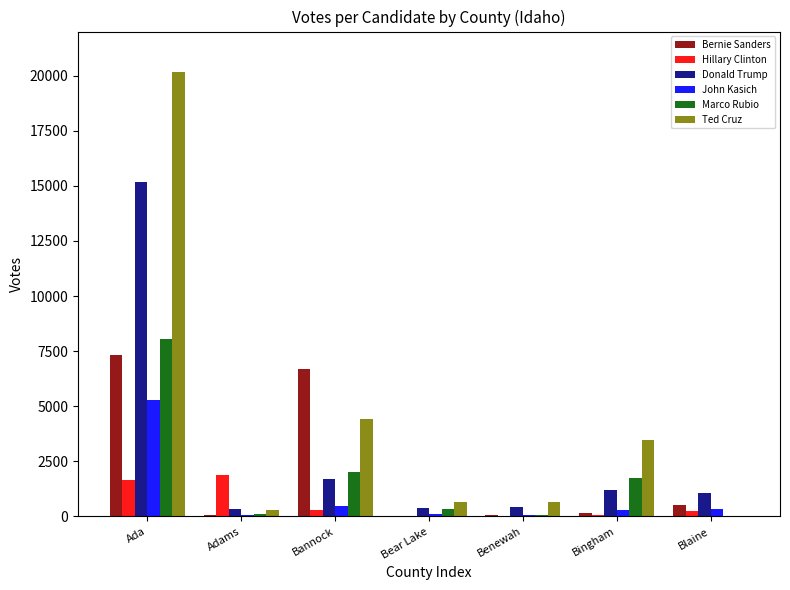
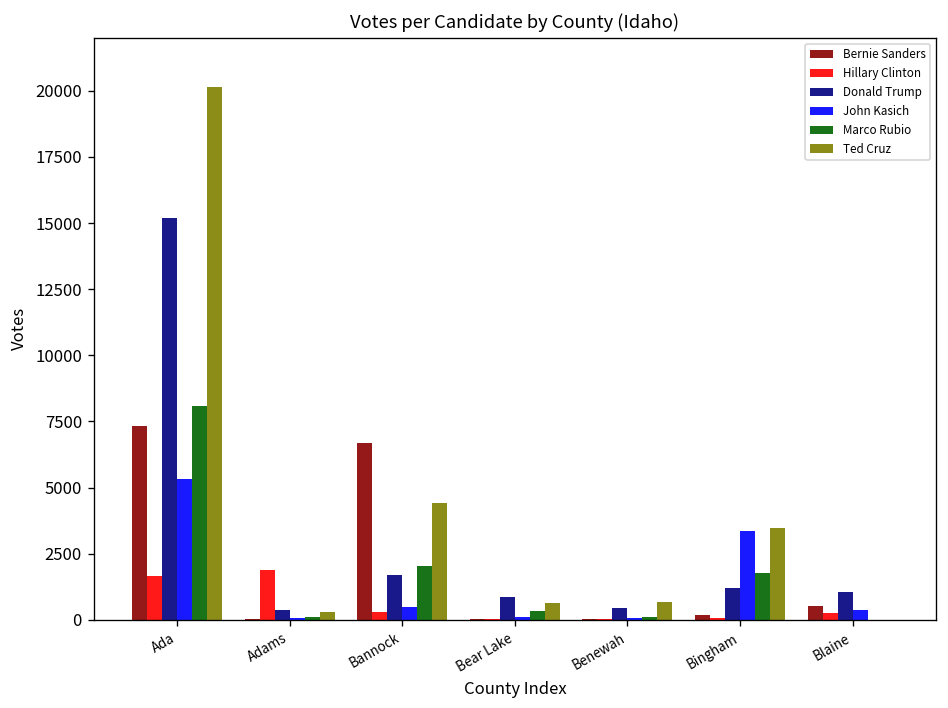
Donald Trump, Bear Lake: 400 -> 900
John Kasich, Bingham: 300 -> 3400
